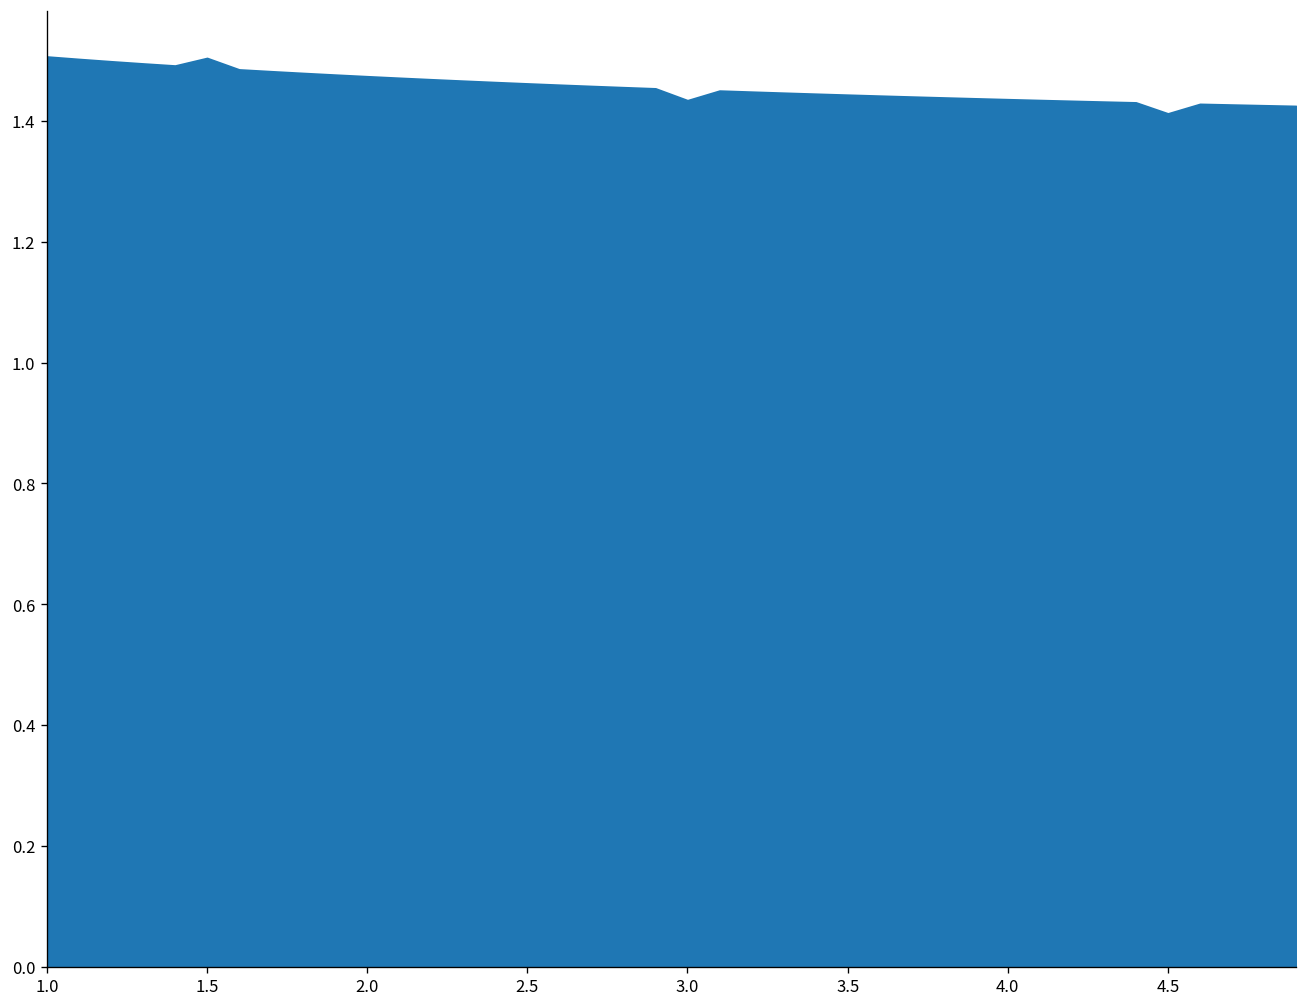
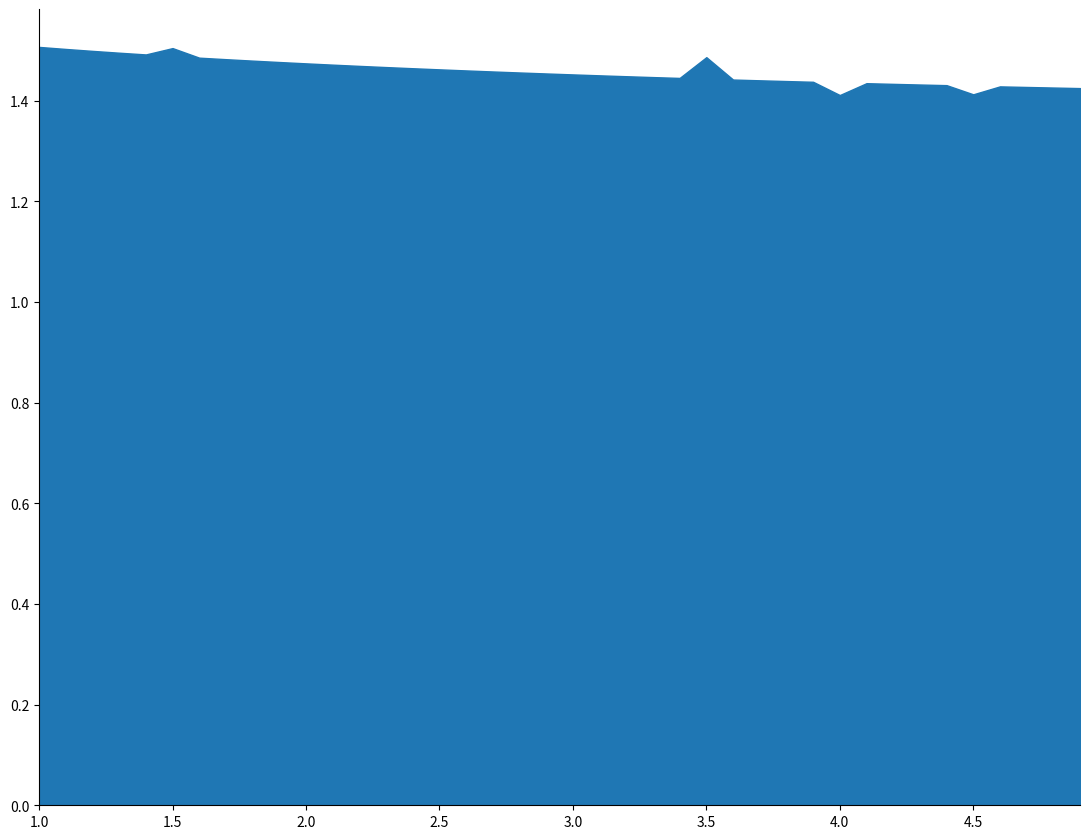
3.0: 1.43 -> 1.45
3.5: 1.44 -> 1.49
4.0: 1.44 -> 1.41
